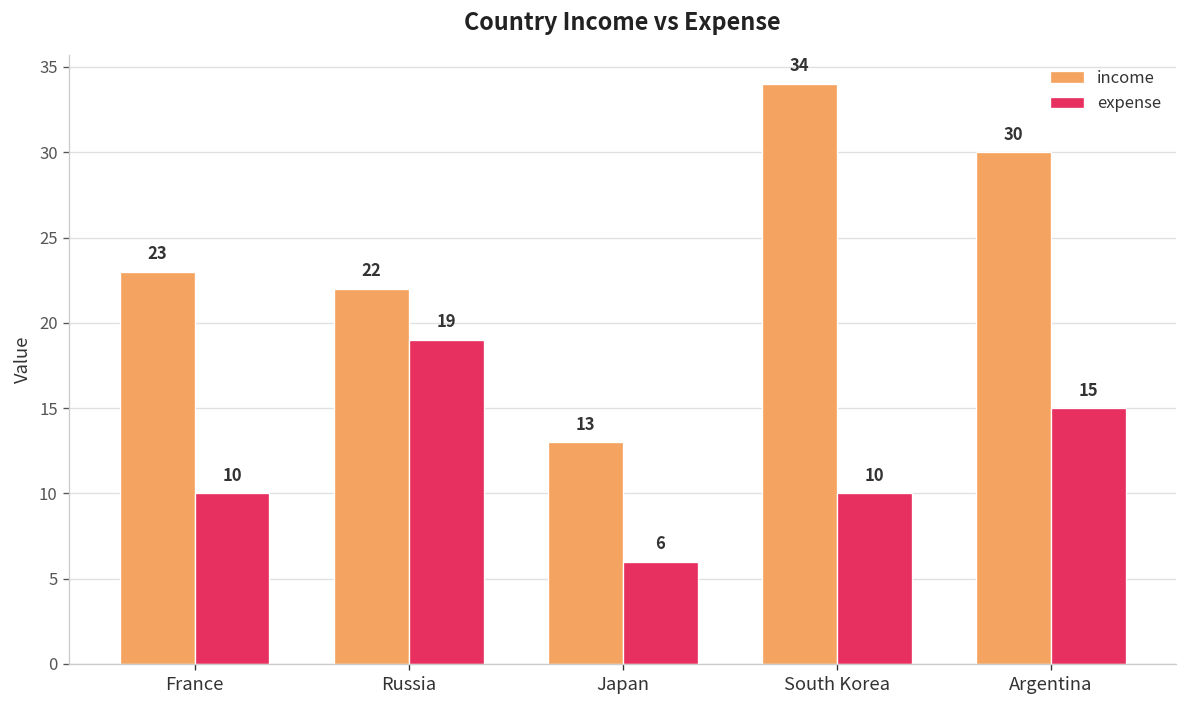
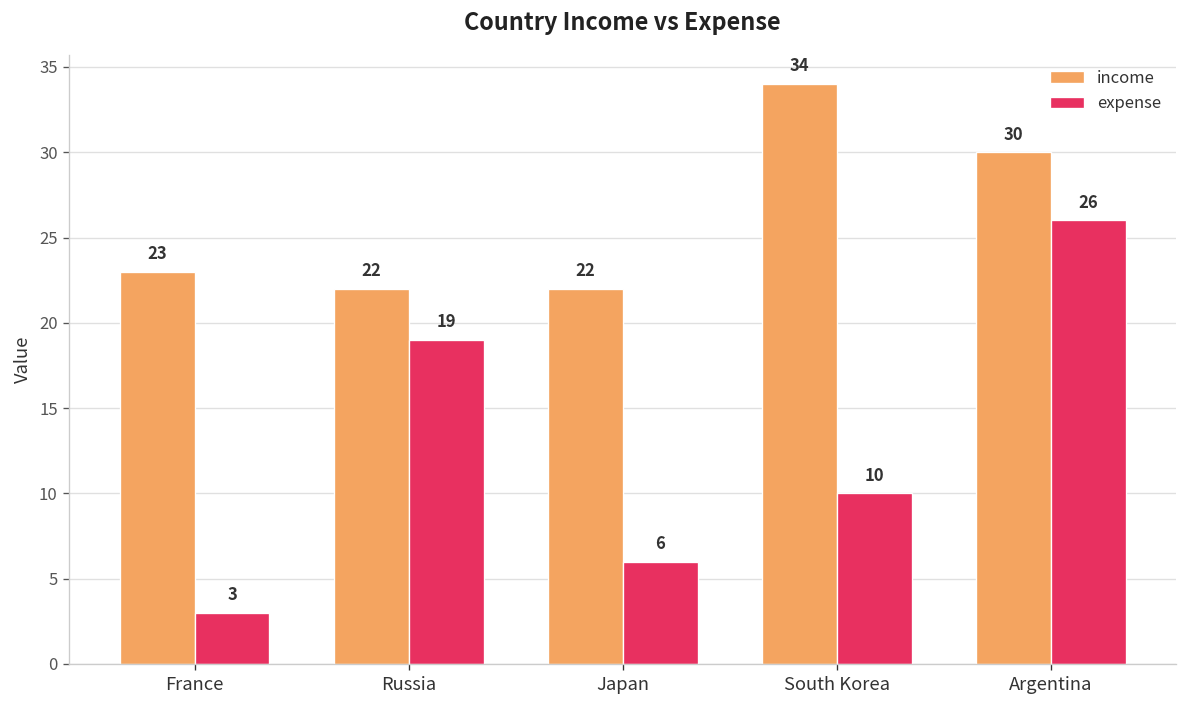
expense, France: 10 -> 3
income, Japan: 13 -> 22
expense, Argentina: 15 -> 26
